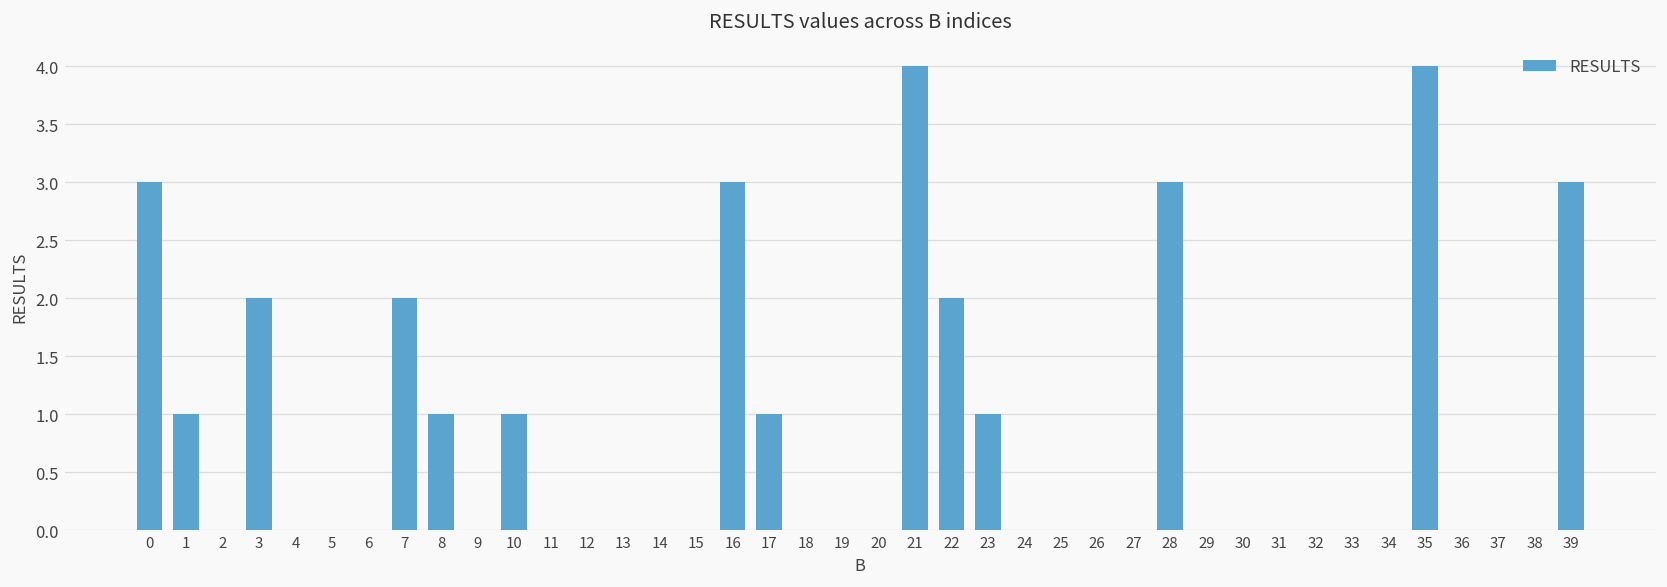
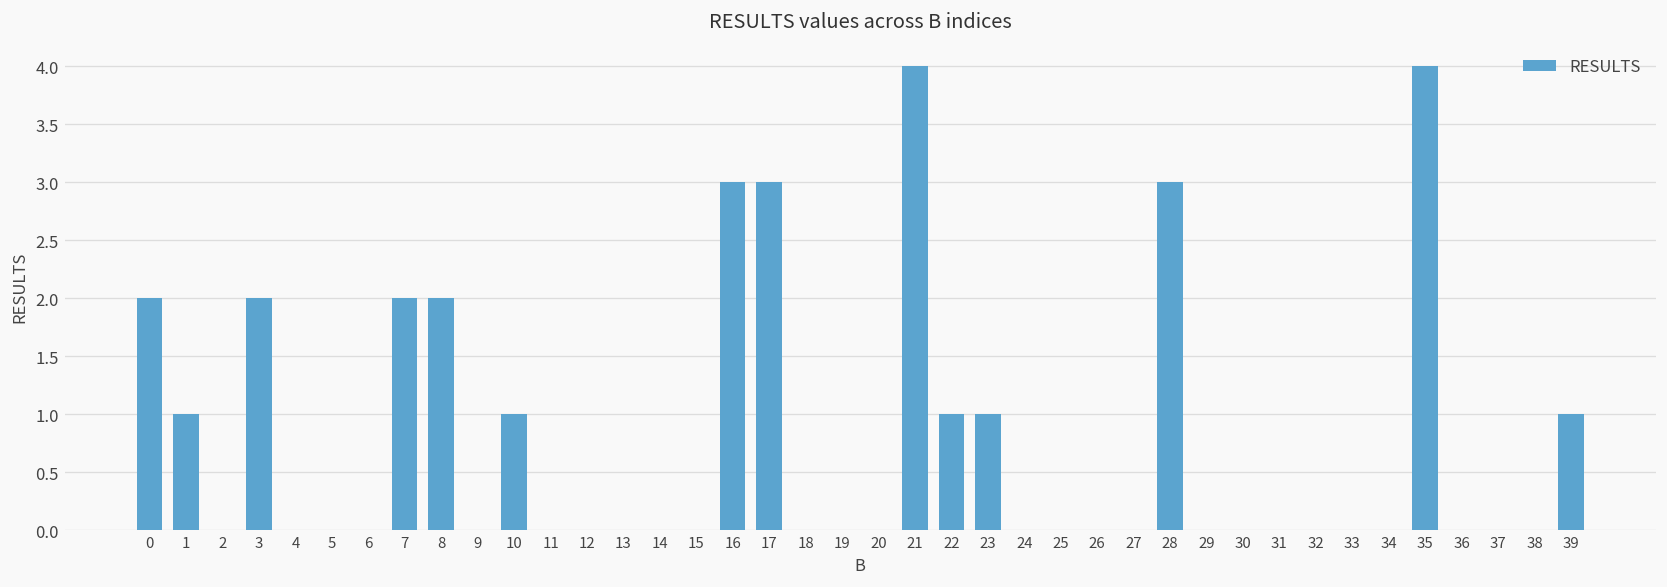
0: 3 -> 2
8: 1 -> 2
17: 1 -> 3
22: 2 -> 1
39: 3 -> 1
